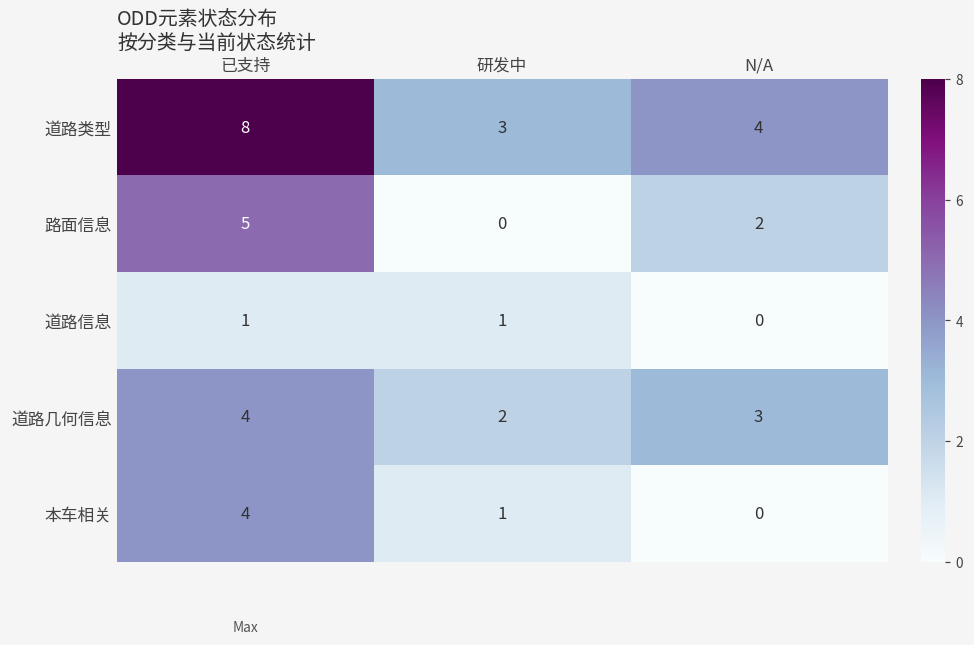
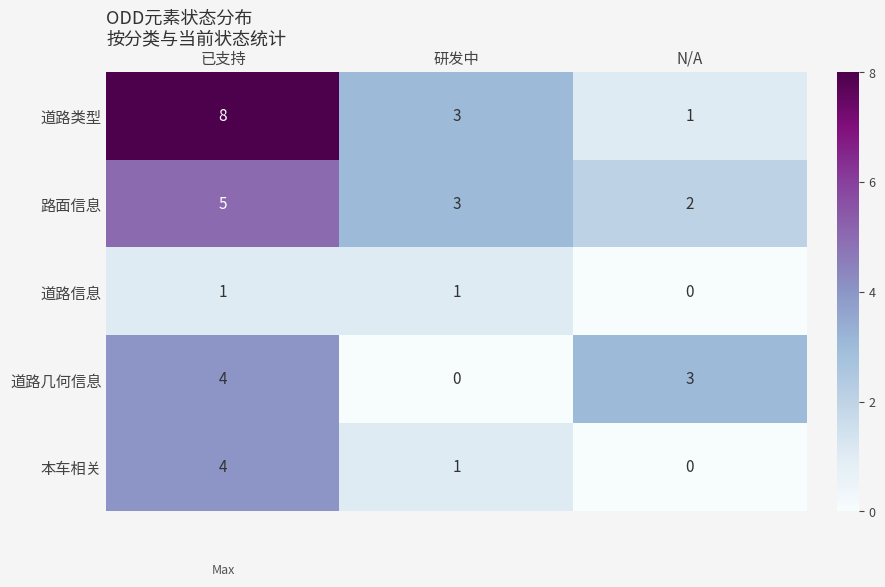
道路类型, N/A: 4 -> 1
路面信息, 研发中: 0 -> 3
道路几何信息, 研发中: 2 -> 0
